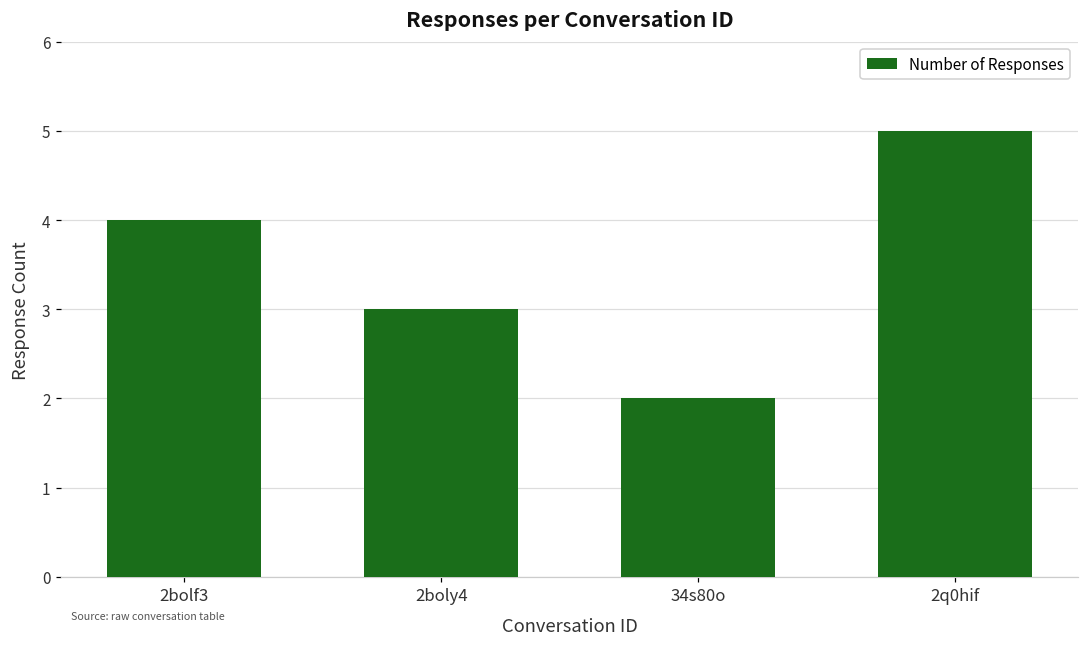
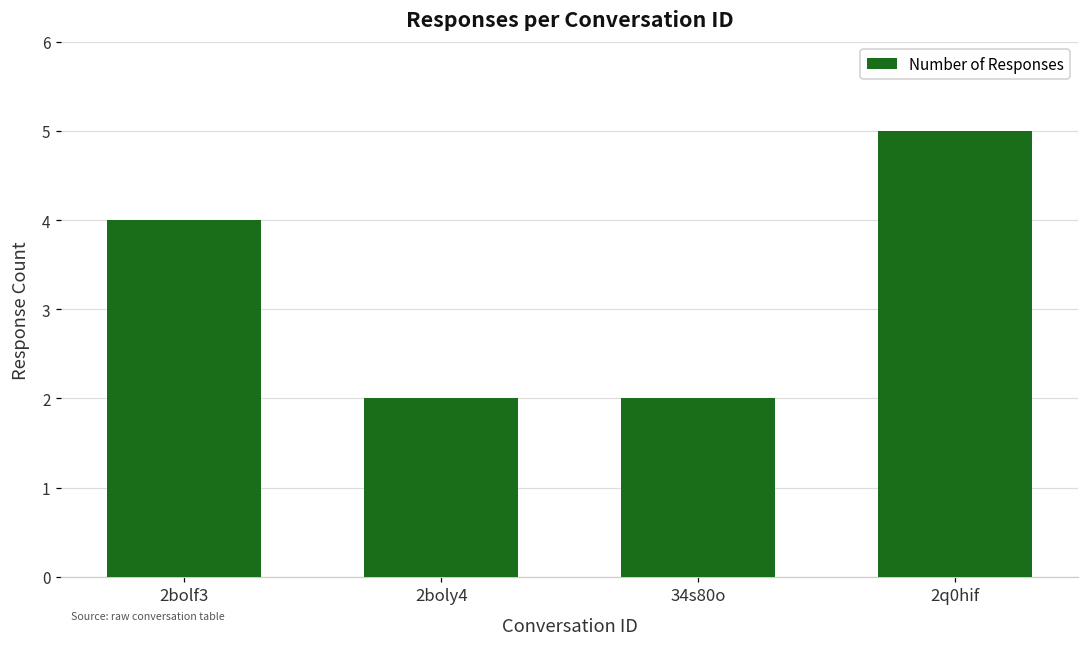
2boly4: 3 -> 2
